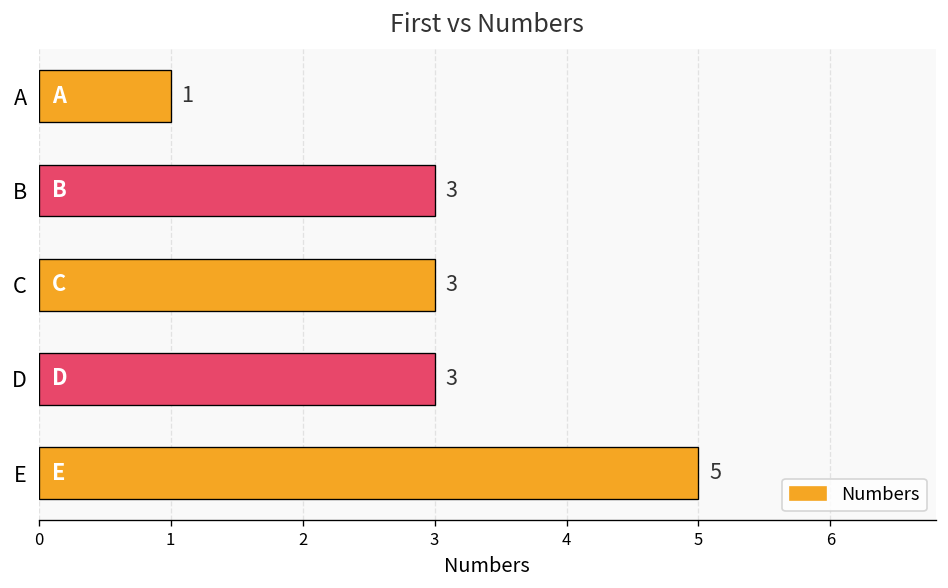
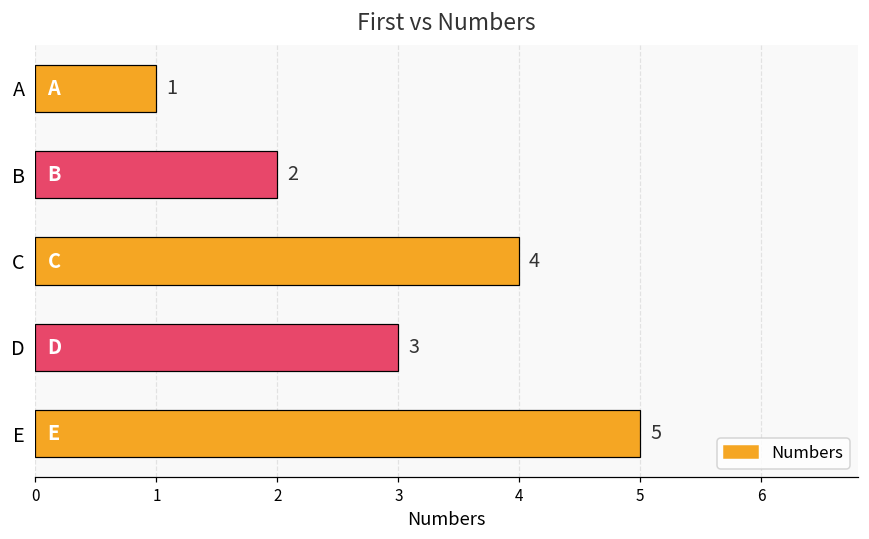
B: 3 -> 2
C: 3 -> 4
